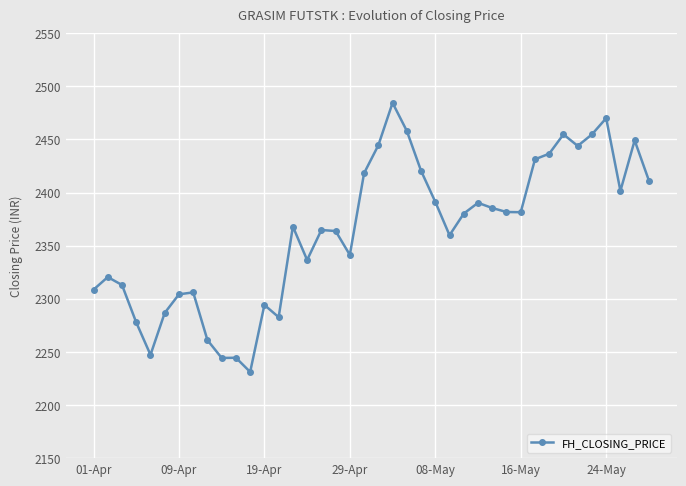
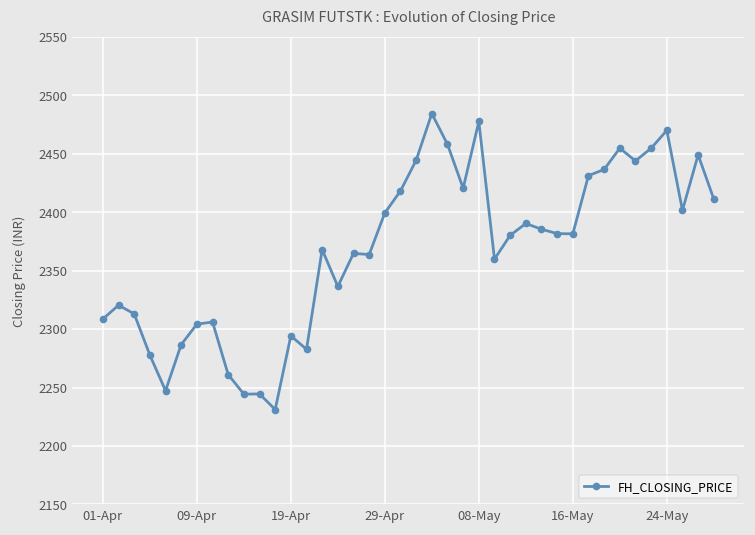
29-Apr: 2341 -> 2399
08-May: 2391 -> 2478
